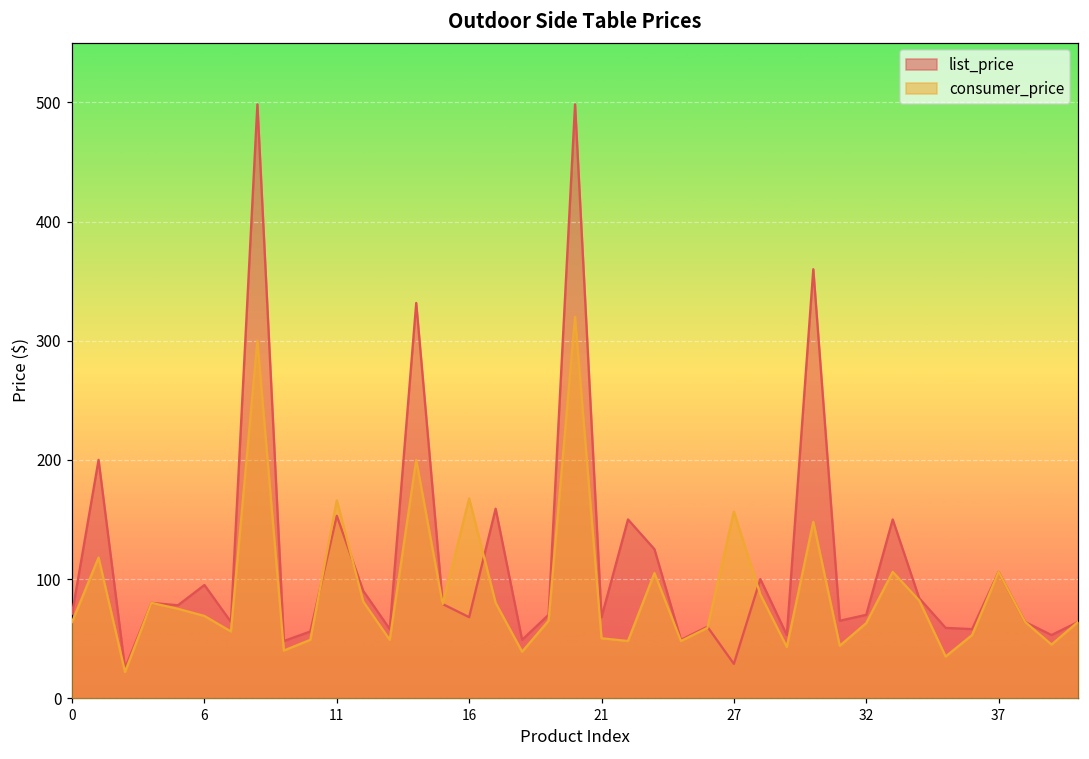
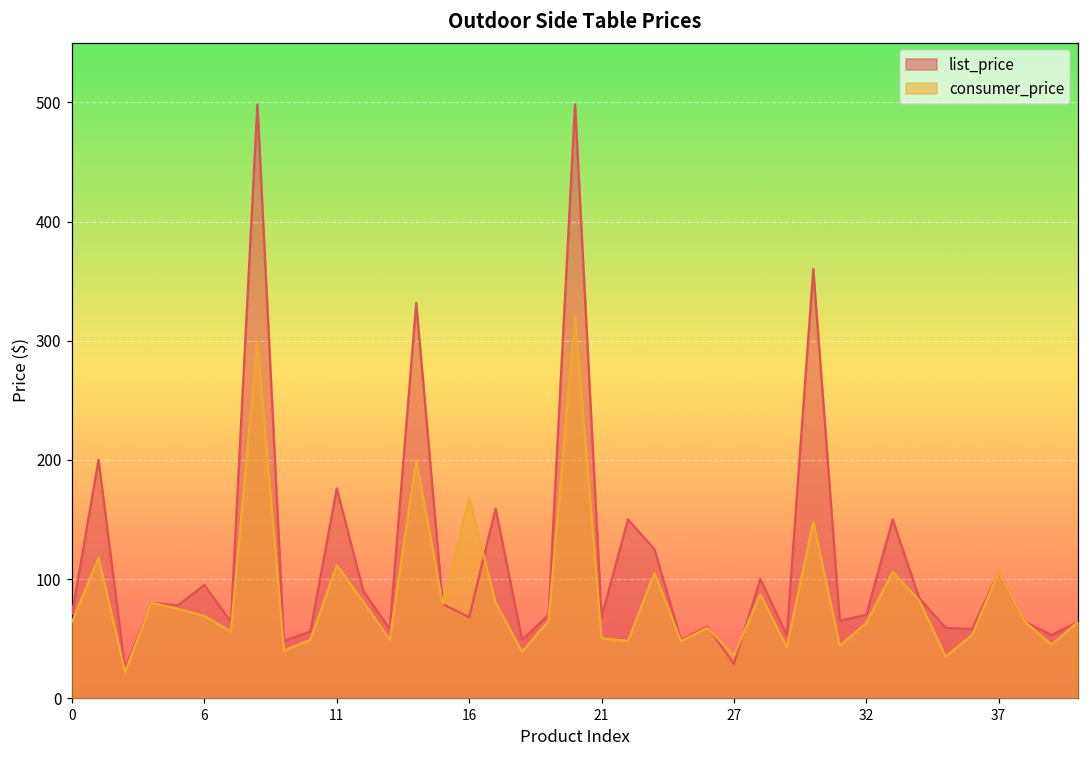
list_price, 11: 153 -> 176
consumer_price, 11: 166 -> 111
consumer_price, 27: 157 -> 36
